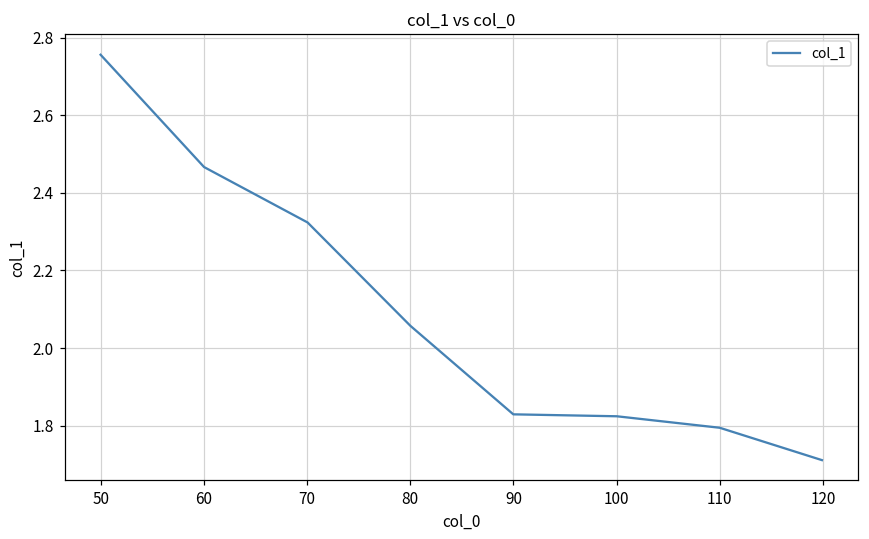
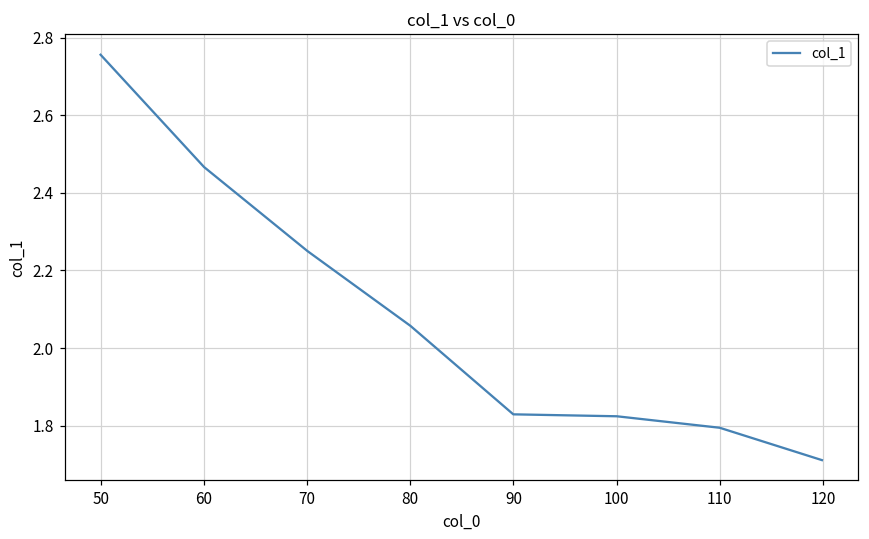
70: 2.32 -> 2.25
